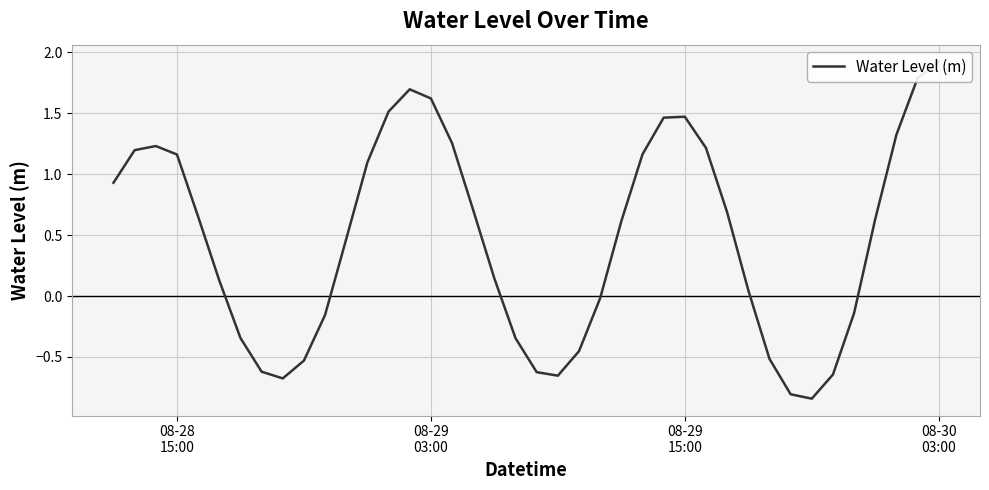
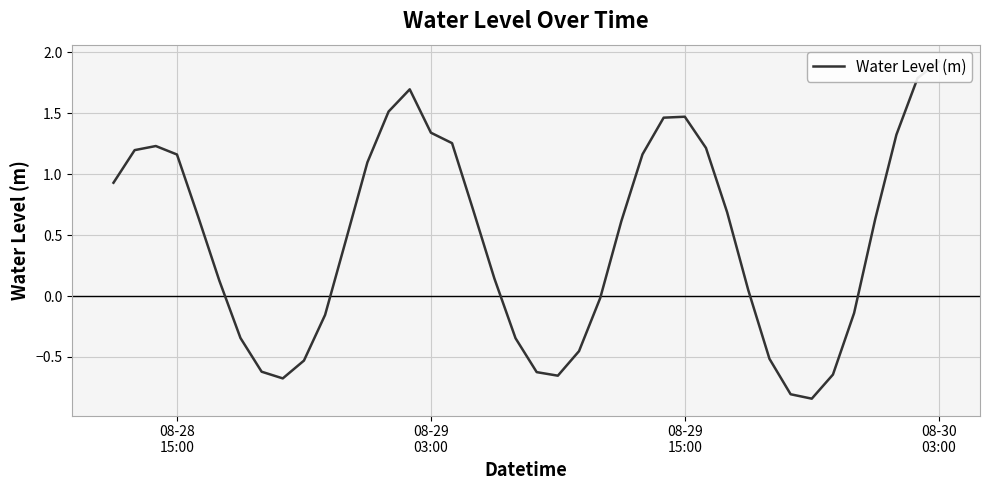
08-29 03:00: 1.62 -> 1.34
